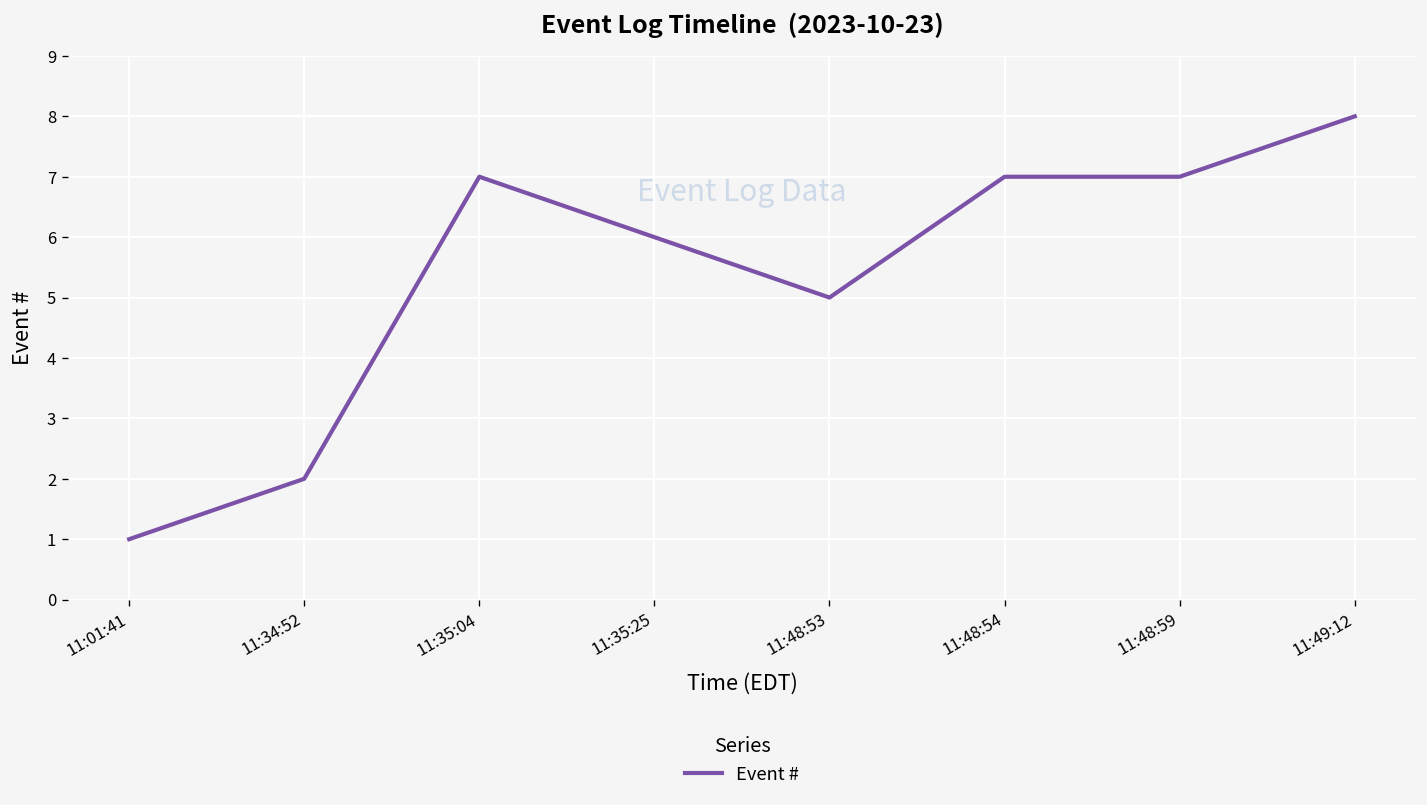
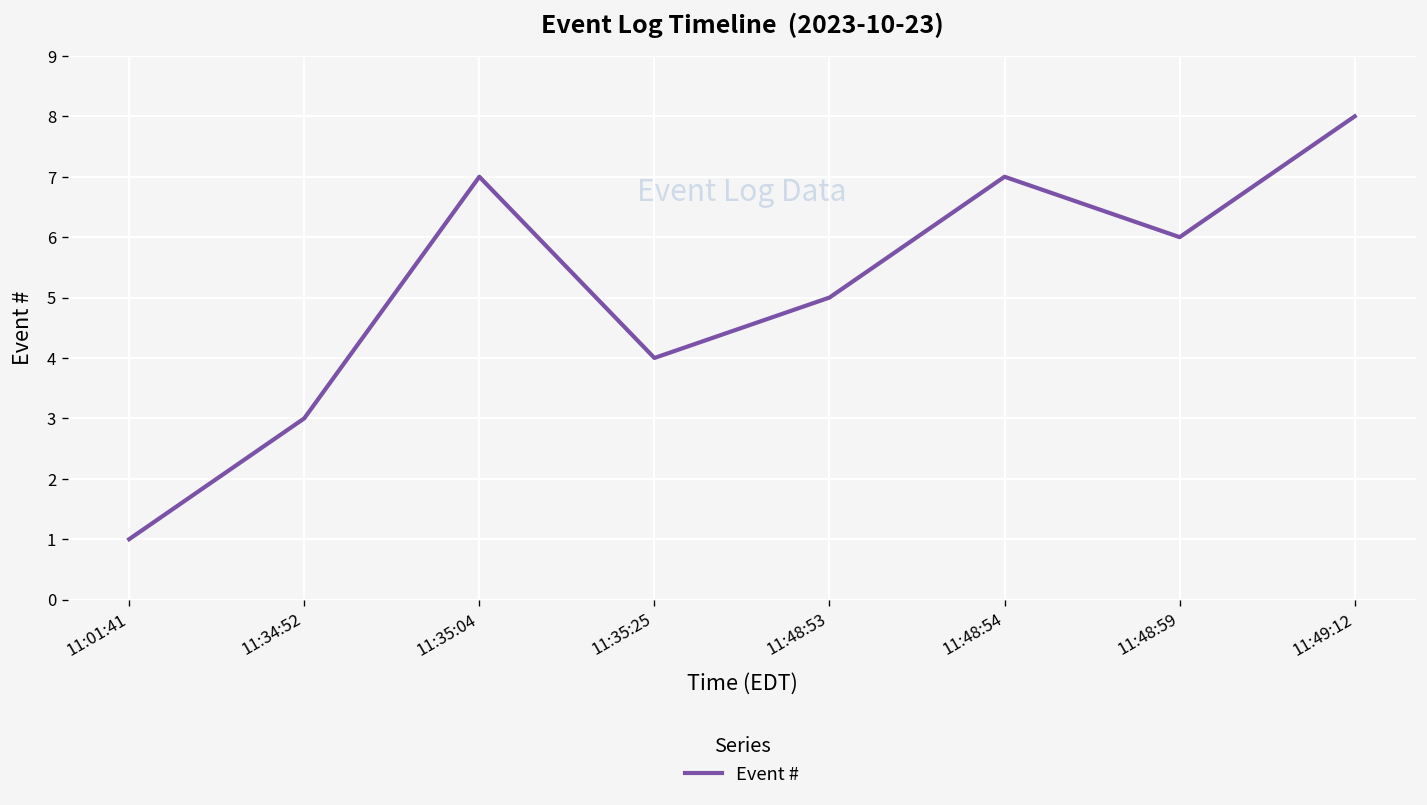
11:34:52: 2 -> 3
11:35:25: 6 -> 4
11:48:59: 7 -> 6
